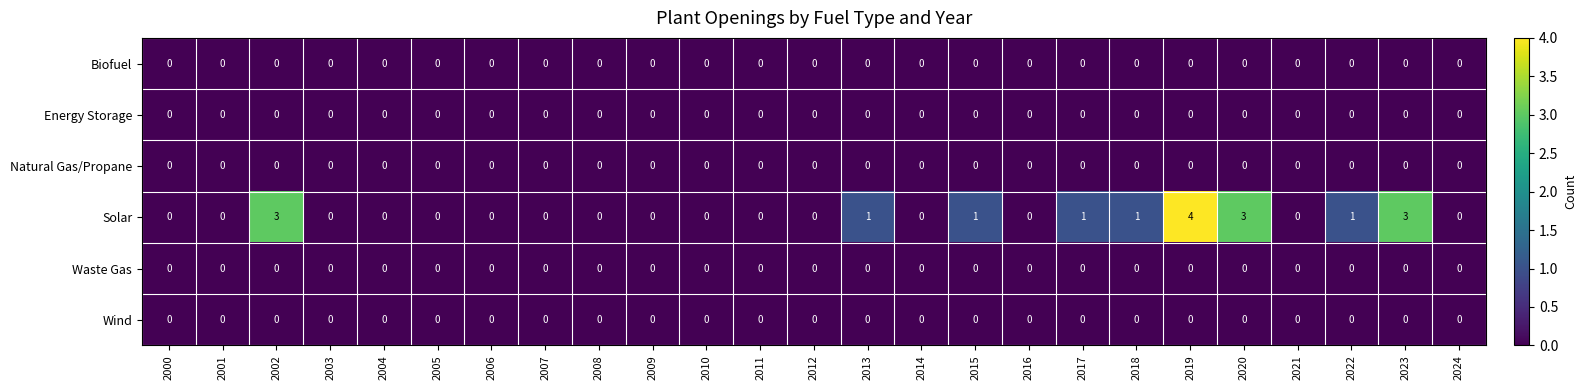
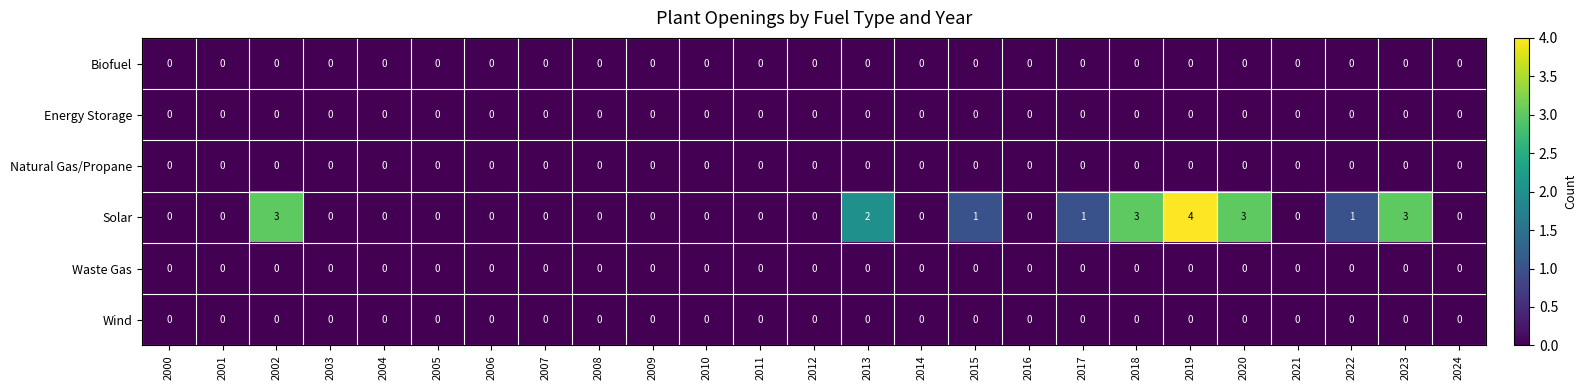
Solar, 2013: 1 -> 2
Solar, 2018: 1 -> 3
